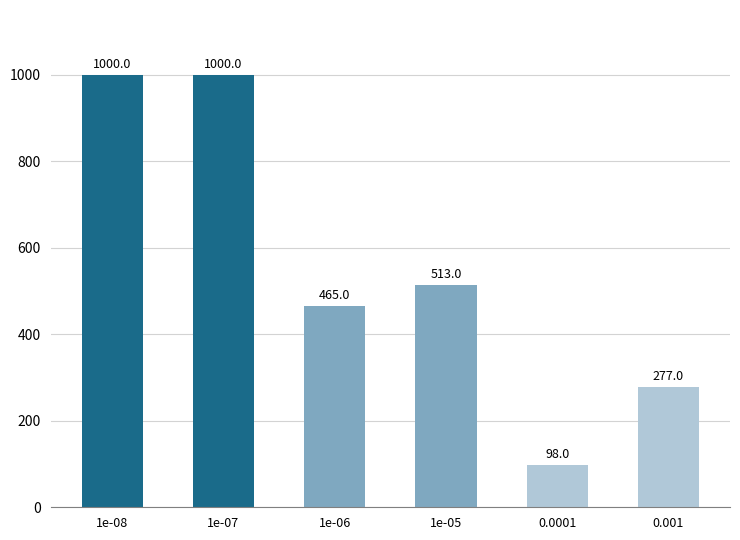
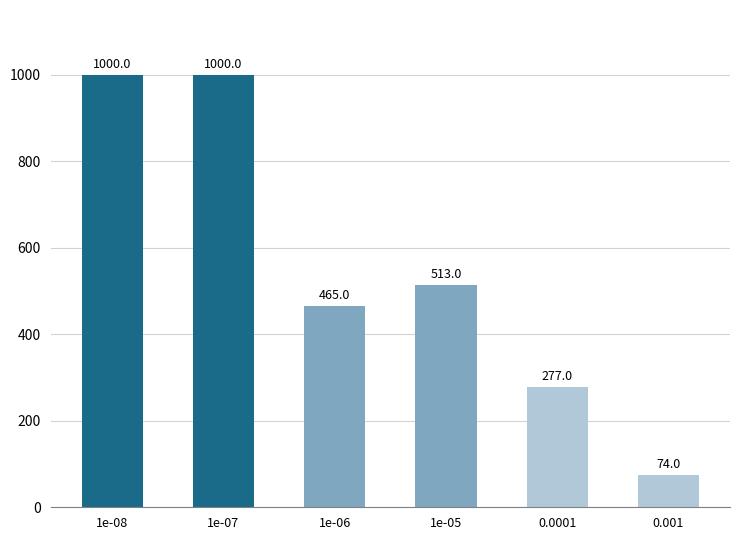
0.0001: 98.0 -> 277.0
0.001: 277.0 -> 74.0
